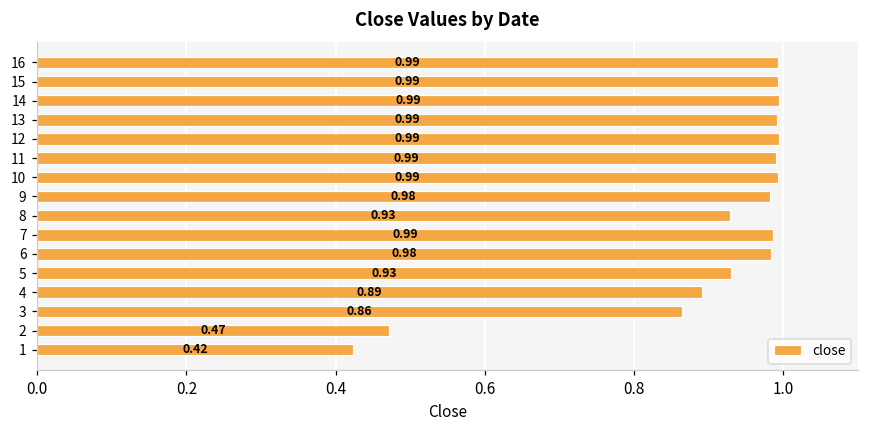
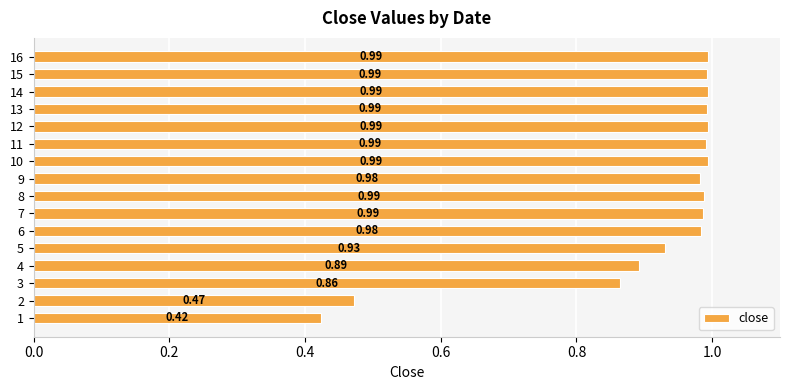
8: 0.93 -> 0.99
